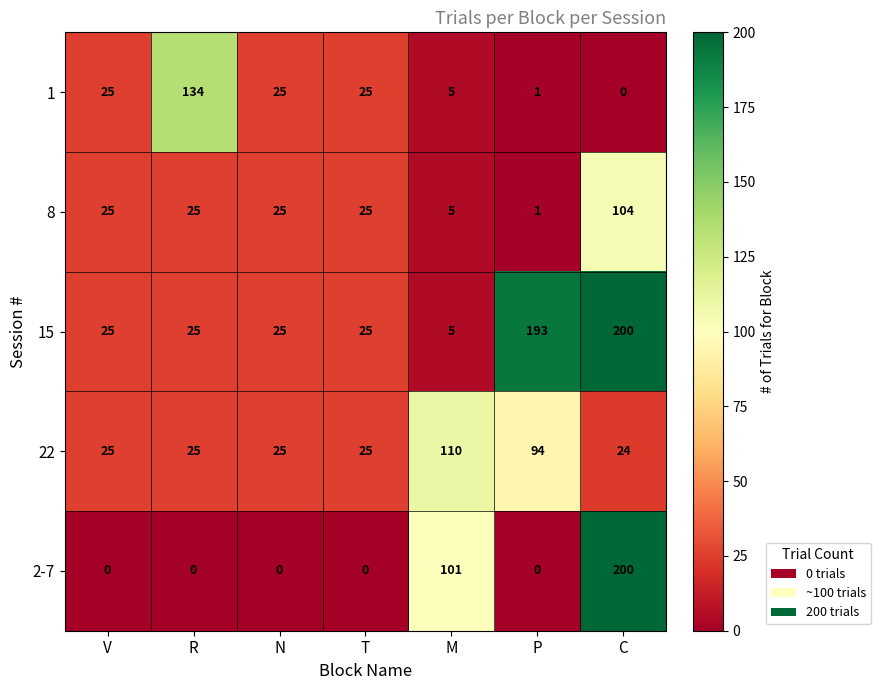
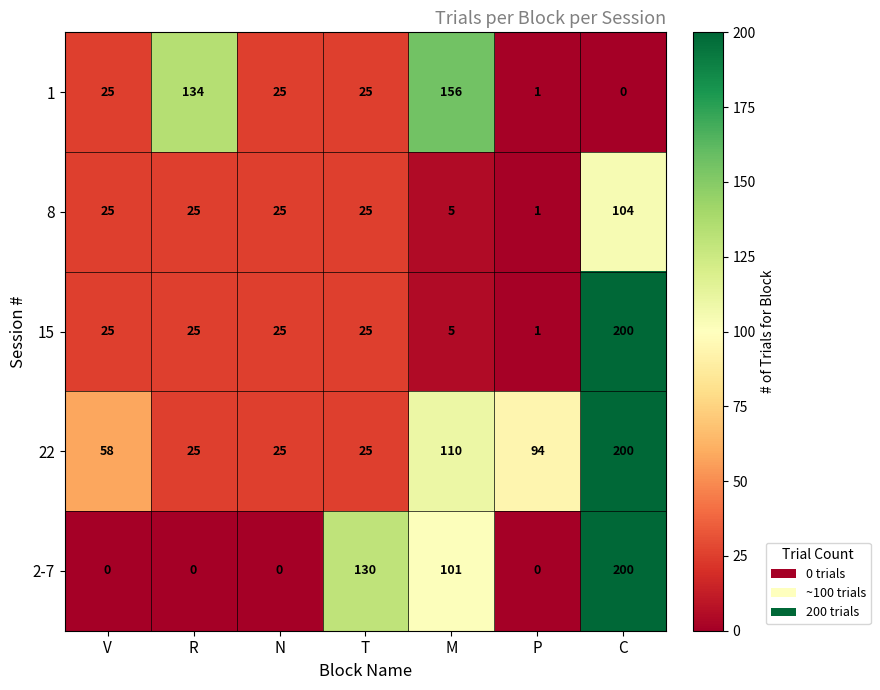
1, M: 5 -> 156
15, P: 193 -> 1
22, V: 25 -> 58
22, C: 24 -> 200
2-7, T: 0 -> 130
